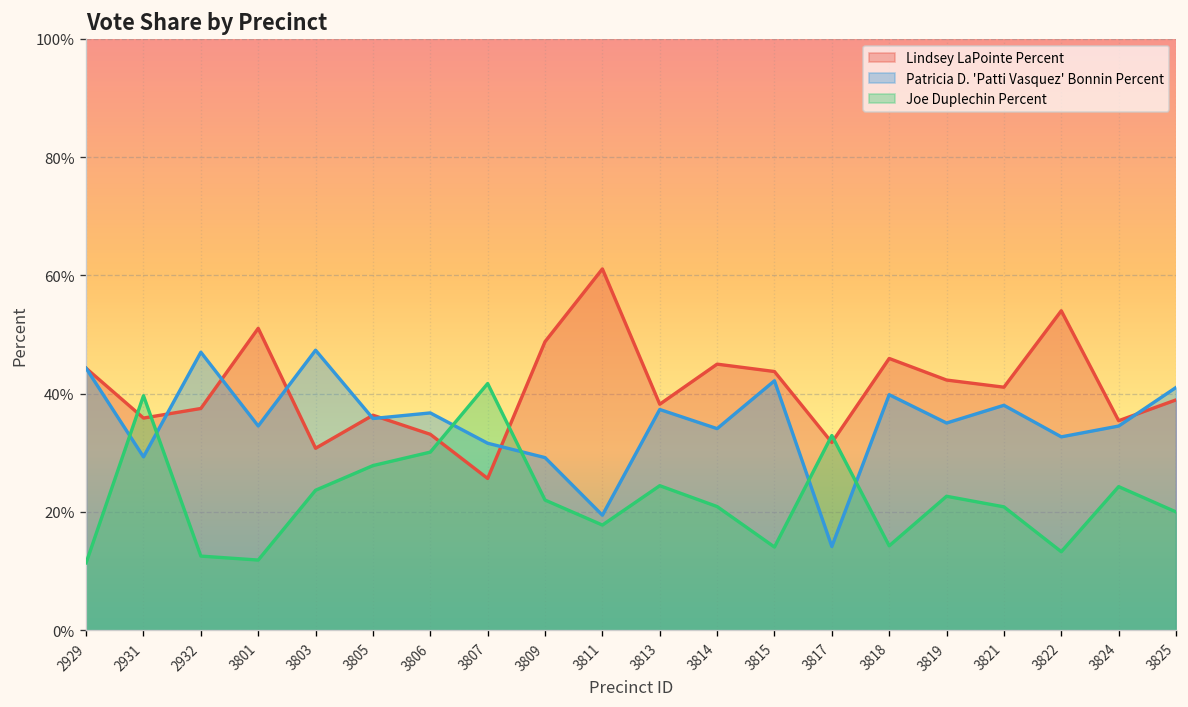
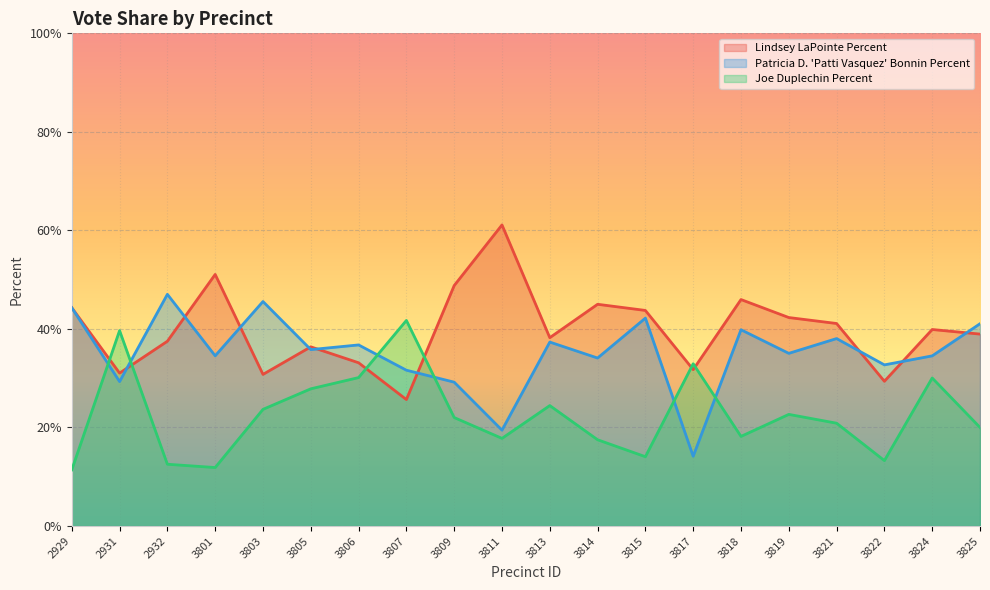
Lindsey LaPointe Percent, 2931: 36% -> 31%
Patricia D. 'Patti Vasquez' Bonnin Percent, 3803: 47% -> 46%
Joe Duplechin Percent, 3814: 21% -> 18%
Joe Duplechin Percent, 3818: 14% -> 18%
Lindsey LaPointe Percent, 3822: 54% -> 29%
Lindsey LaPointe Percent, 3824: 35% -> 40%
Joe Duplechin Percent, 3824: 24% -> 30%
